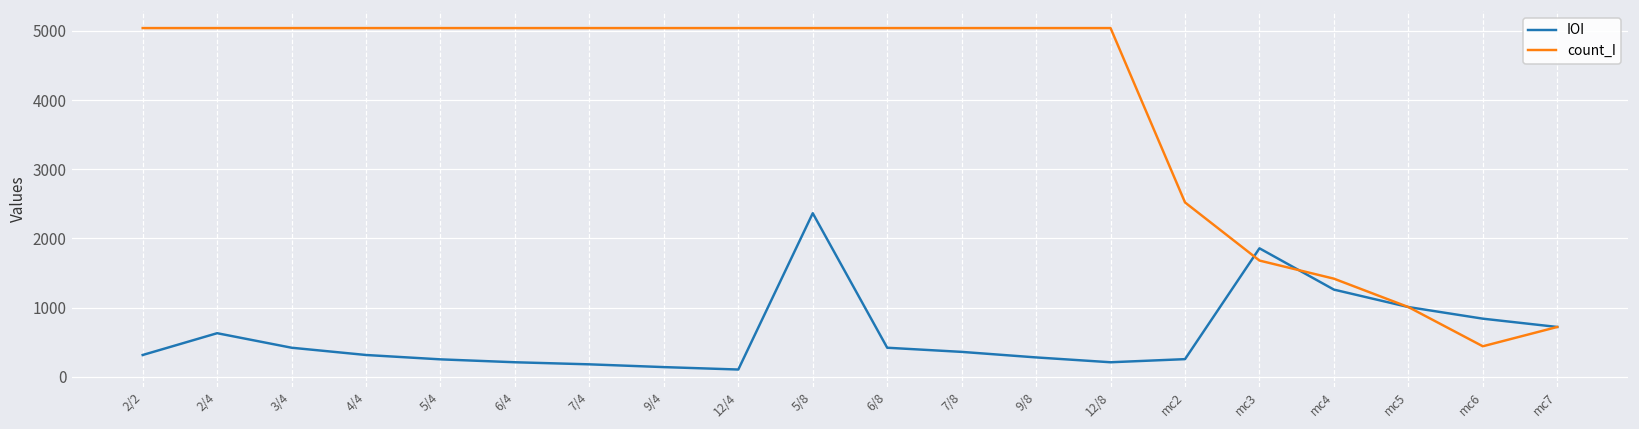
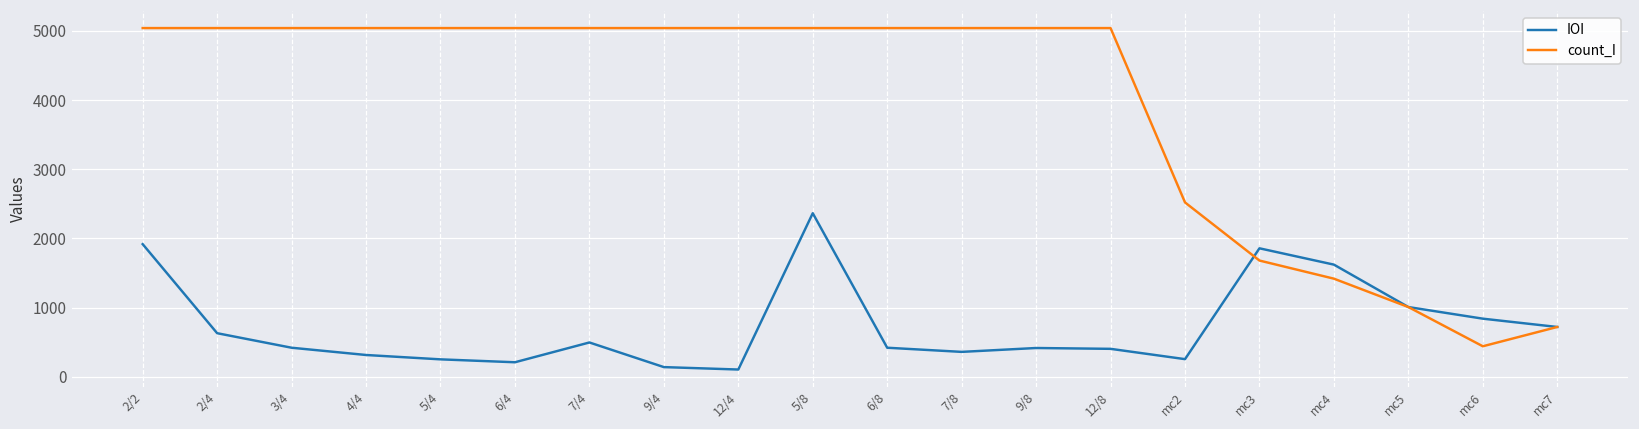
IOI, 2/2: 300 -> 1900
IOI, 7/4: 200 -> 500
IOI, 9/8: 300 -> 400
IOI, 12/8: 200 -> 400
IOI, mc4: 1300 -> 1600
